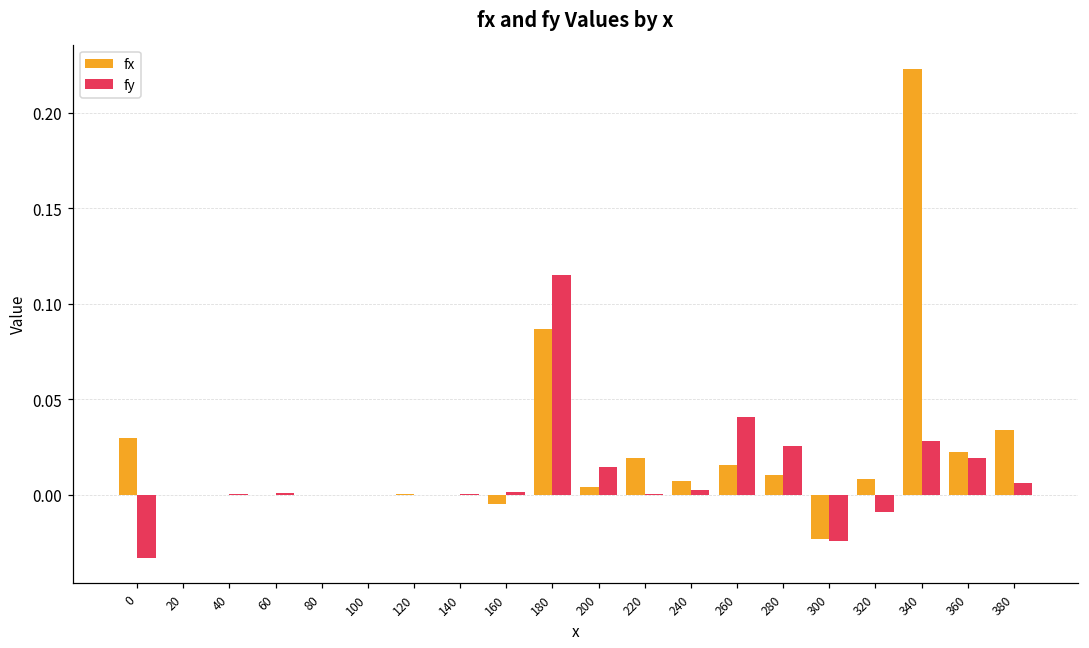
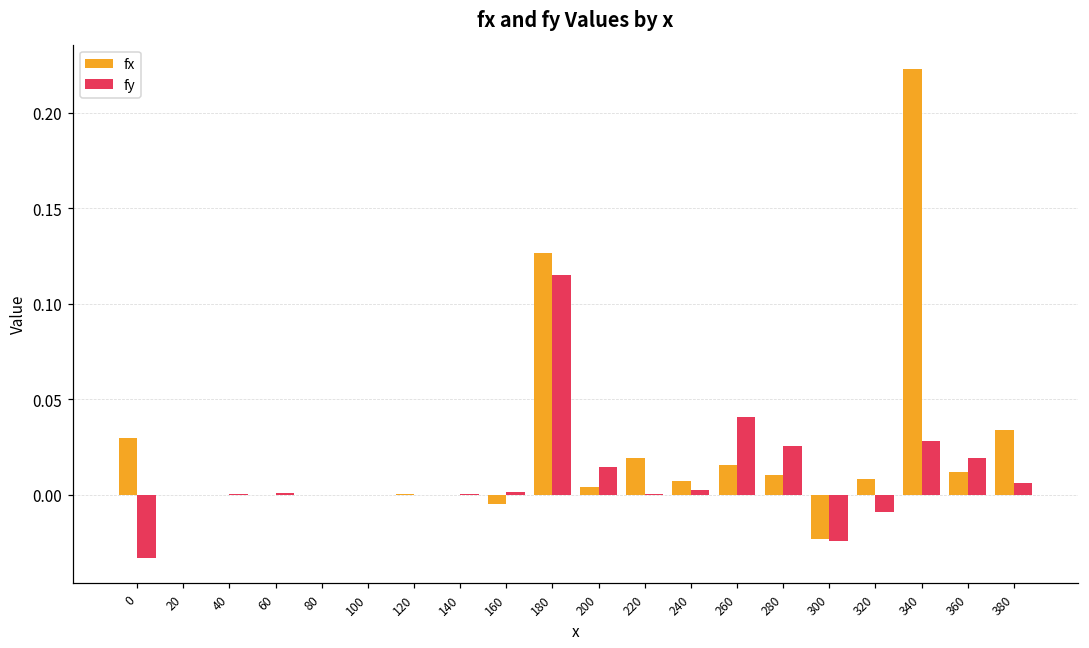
fx, 180: 0.087 -> 0.127
fx, 360: 0.022 -> 0.012
